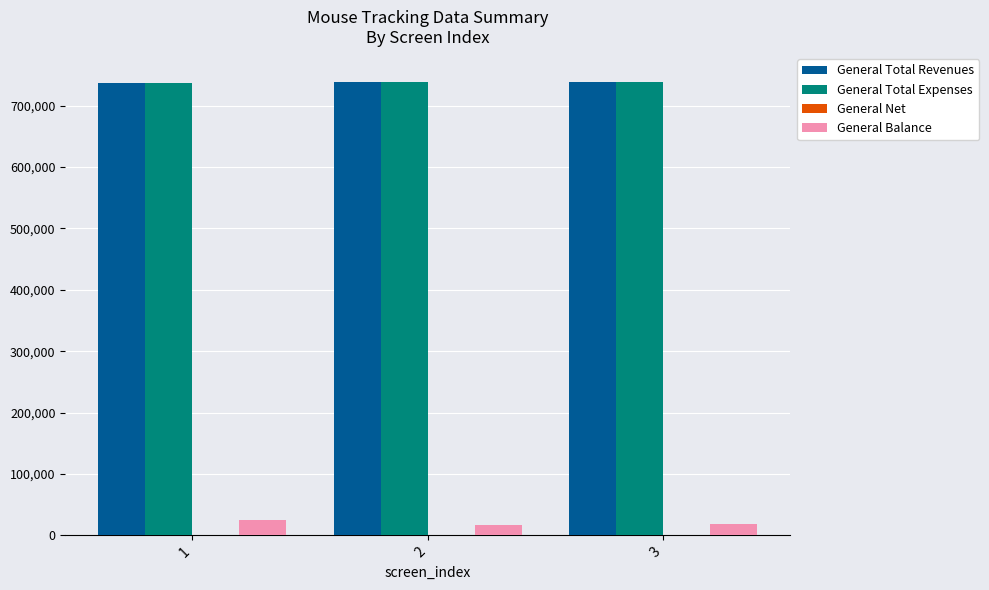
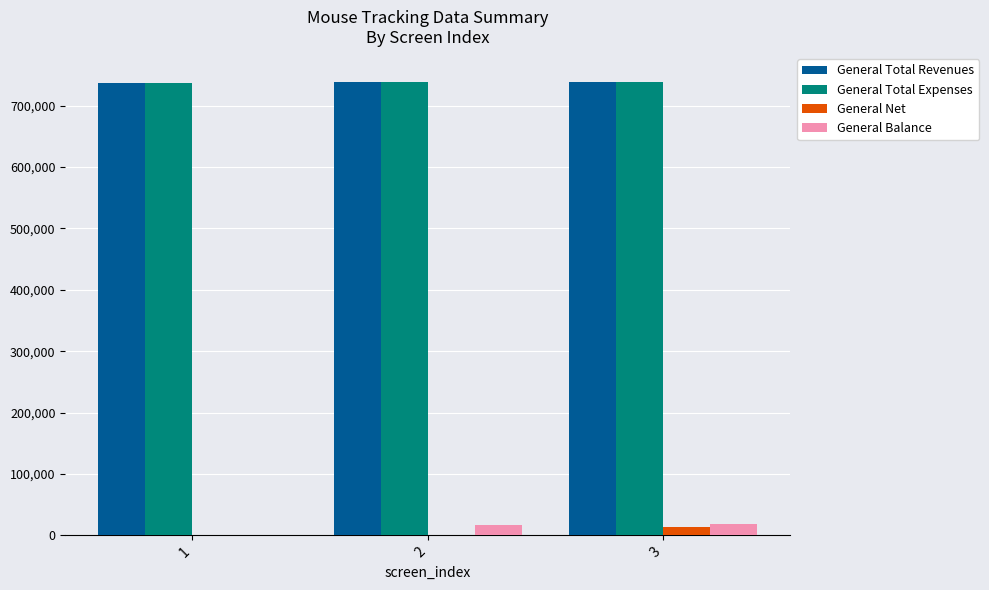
General Balance, 1: 30,000 -> 0
General Net, 3: 0 -> 10,000
